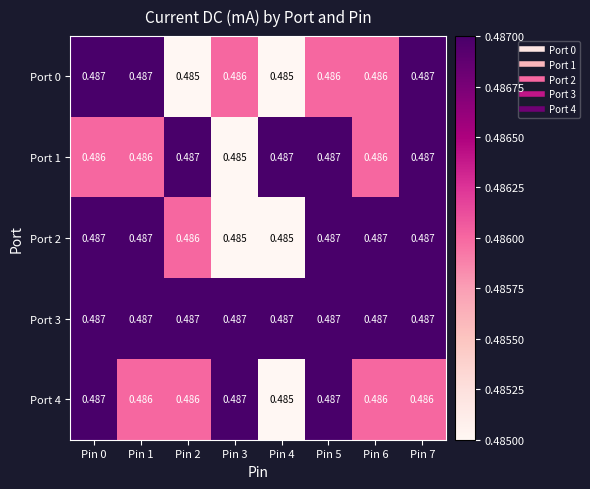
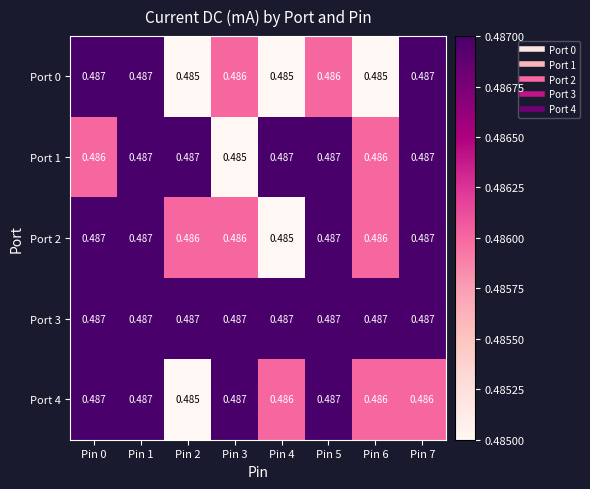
Port 0, Pin 6: 0.486 -> 0.485
Port 1, Pin 1: 0.486 -> 0.487
Port 2, Pin 3: 0.485 -> 0.486
Port 2, Pin 6: 0.487 -> 0.486
Port 4, Pin 1: 0.486 -> 0.487
Port 4, Pin 2: 0.486 -> 0.485
Port 4, Pin 4: 0.485 -> 0.486
